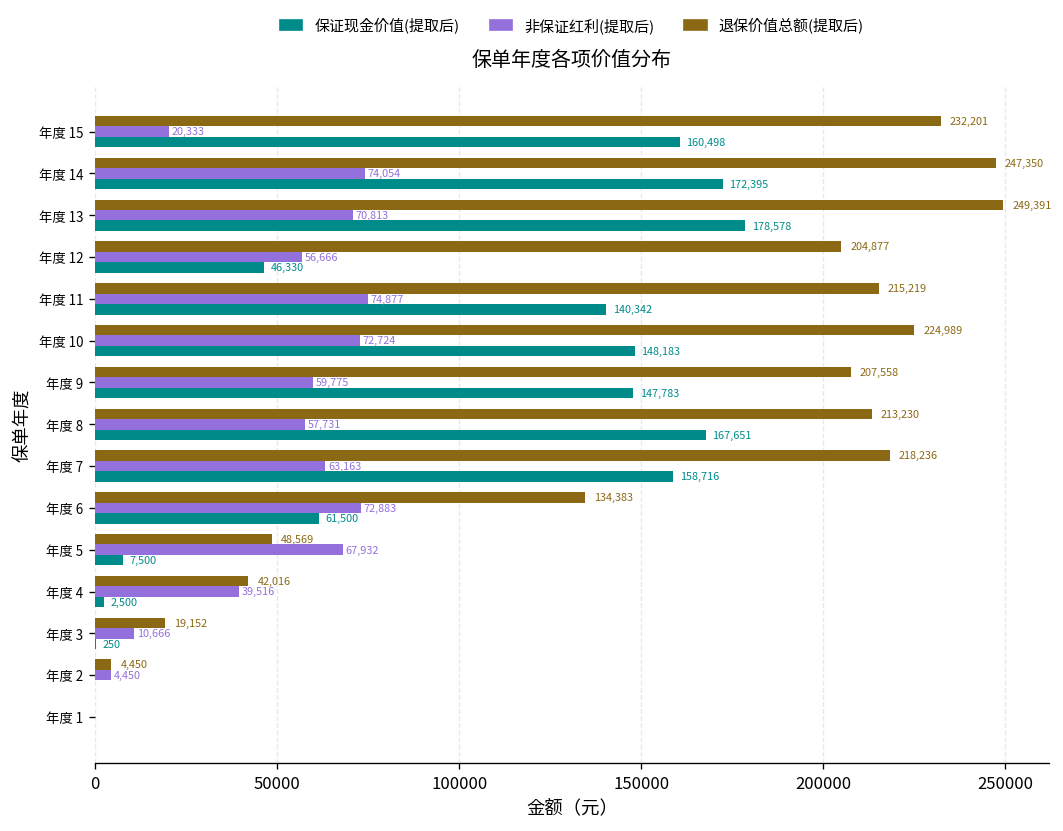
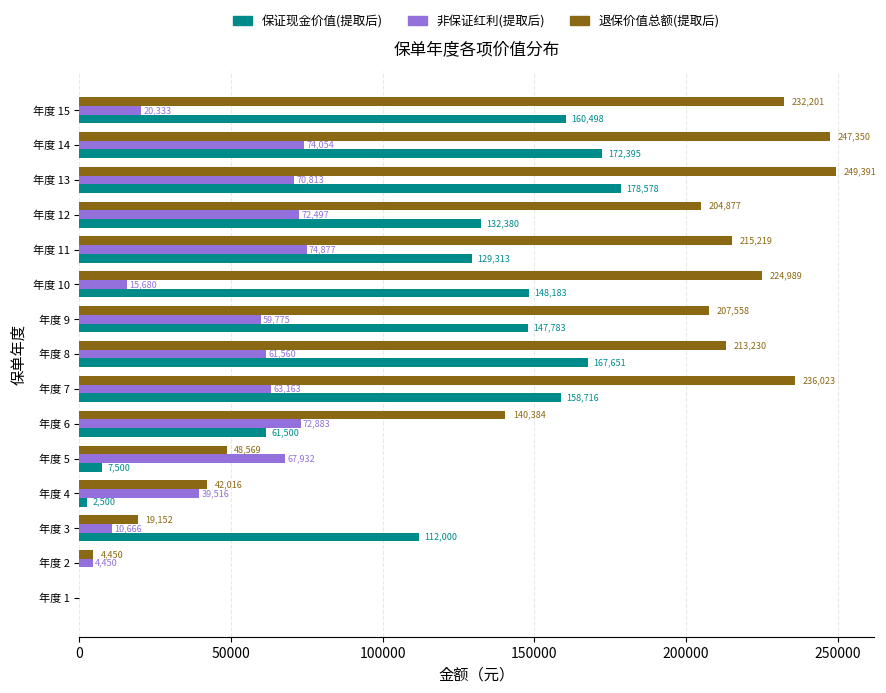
非保证红利(提取后), 年度 12: 56,666 -> 72,497
保证现金价值(提取后), 年度 12: 46,330 -> 132,380
保证现金价值(提取后), 年度 11: 140,342 -> 129,313
非保证红利(提取后), 年度 10: 72,724 -> 15,680
非保证红利(提取后), 年度 8: 57,731 -> 61,560
退保价值总额(提取后), 年度 7: 218,236 -> 236,023
退保价值总额(提取后), 年度 6: 134,383 -> 140,384
保证现金价值(提取后), 年度 3: 250 -> 112,000
